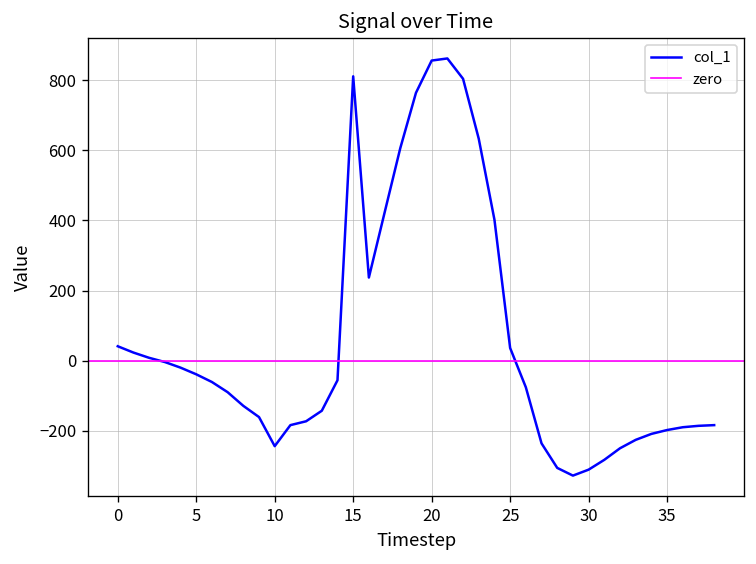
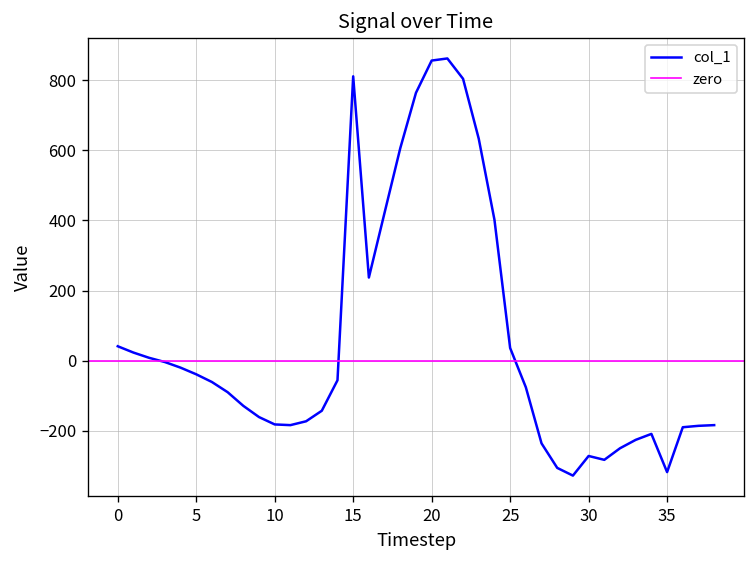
10: -240 -> -180
30: -310 -> -270
35: -200 -> -320
